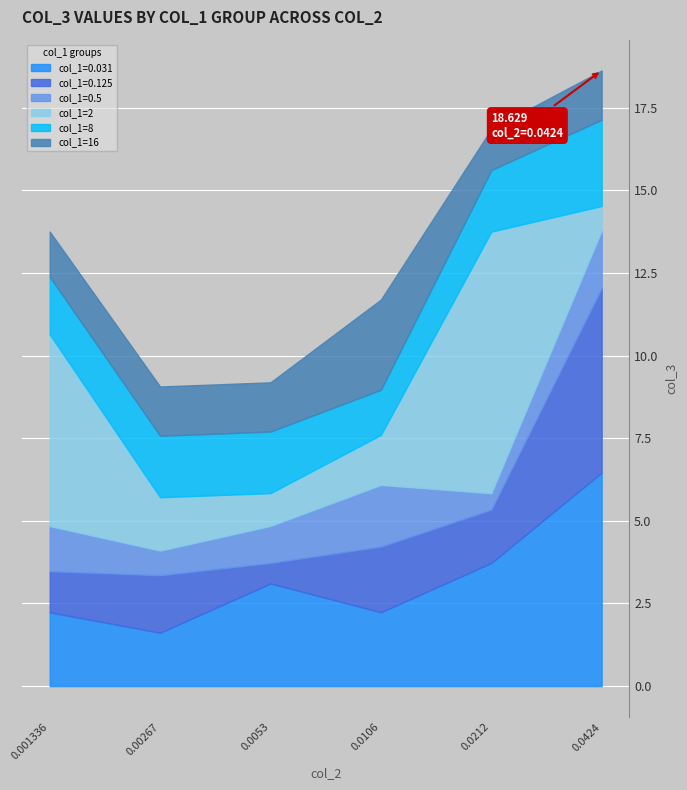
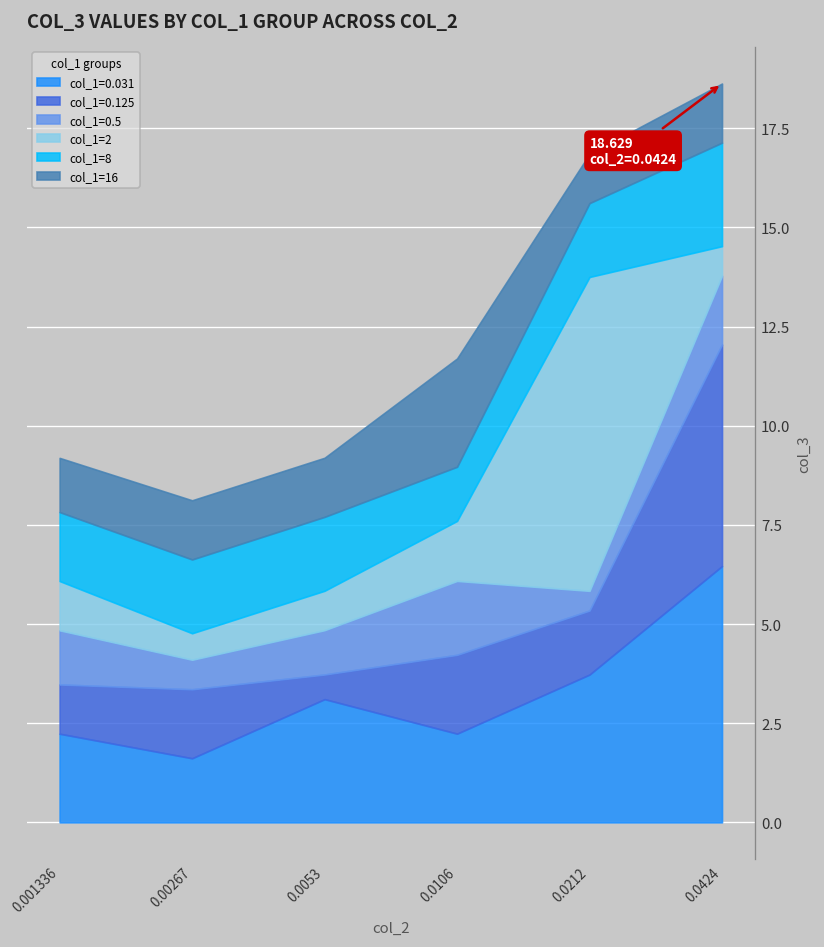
col_1=2, 0.001336: 5.8 -> 1.2
col_1=2, 0.00267: 1.6 -> 0.7
